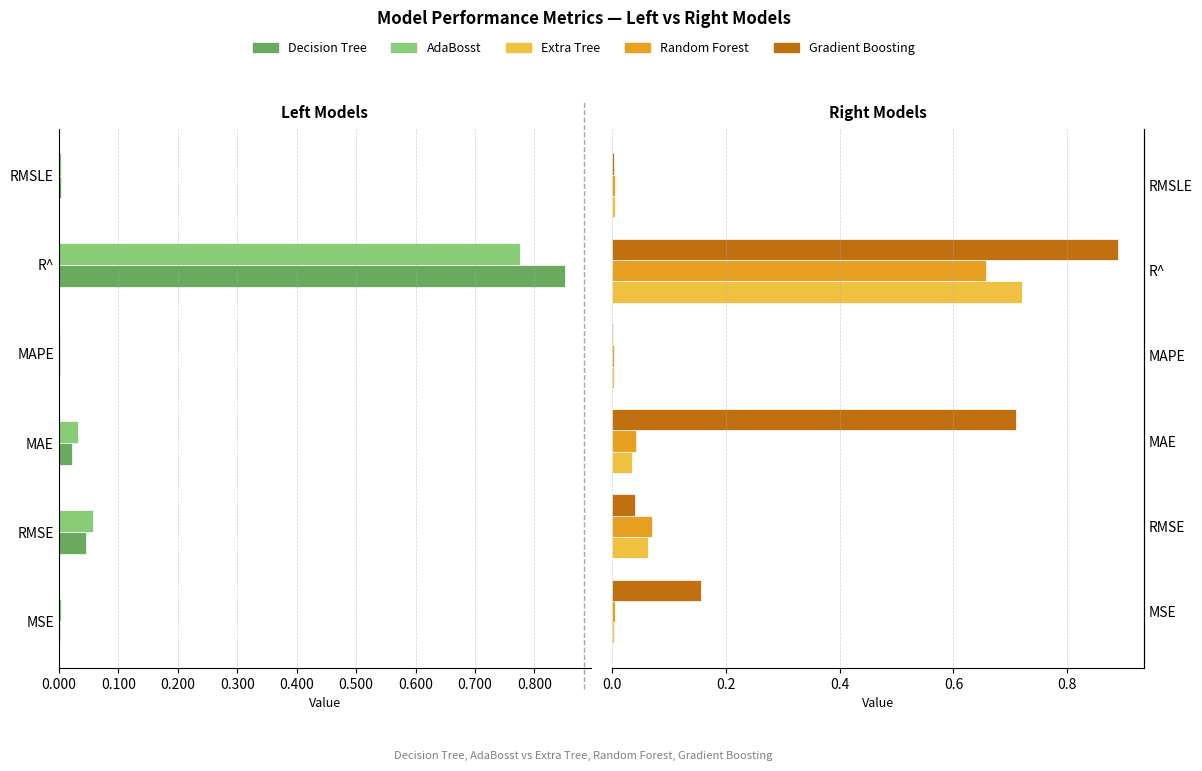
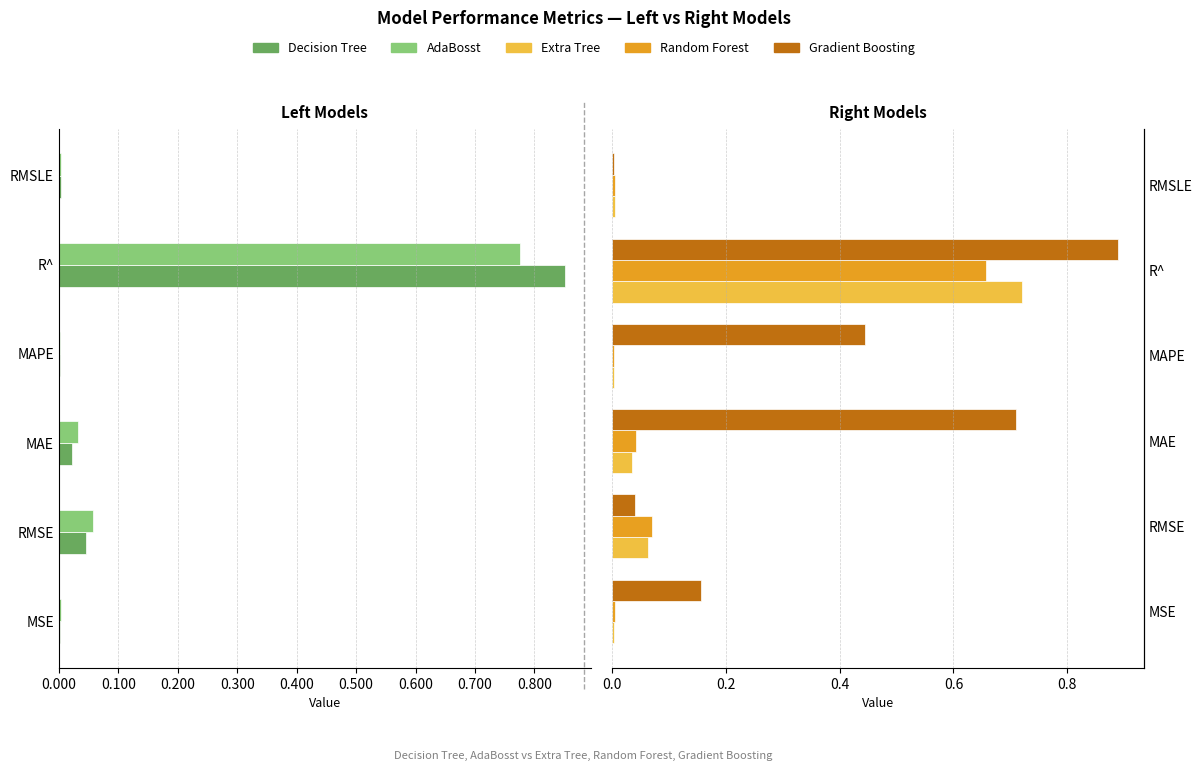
Right Models, Gradient Boosting, MAPE: 0.00 -> 0.44
